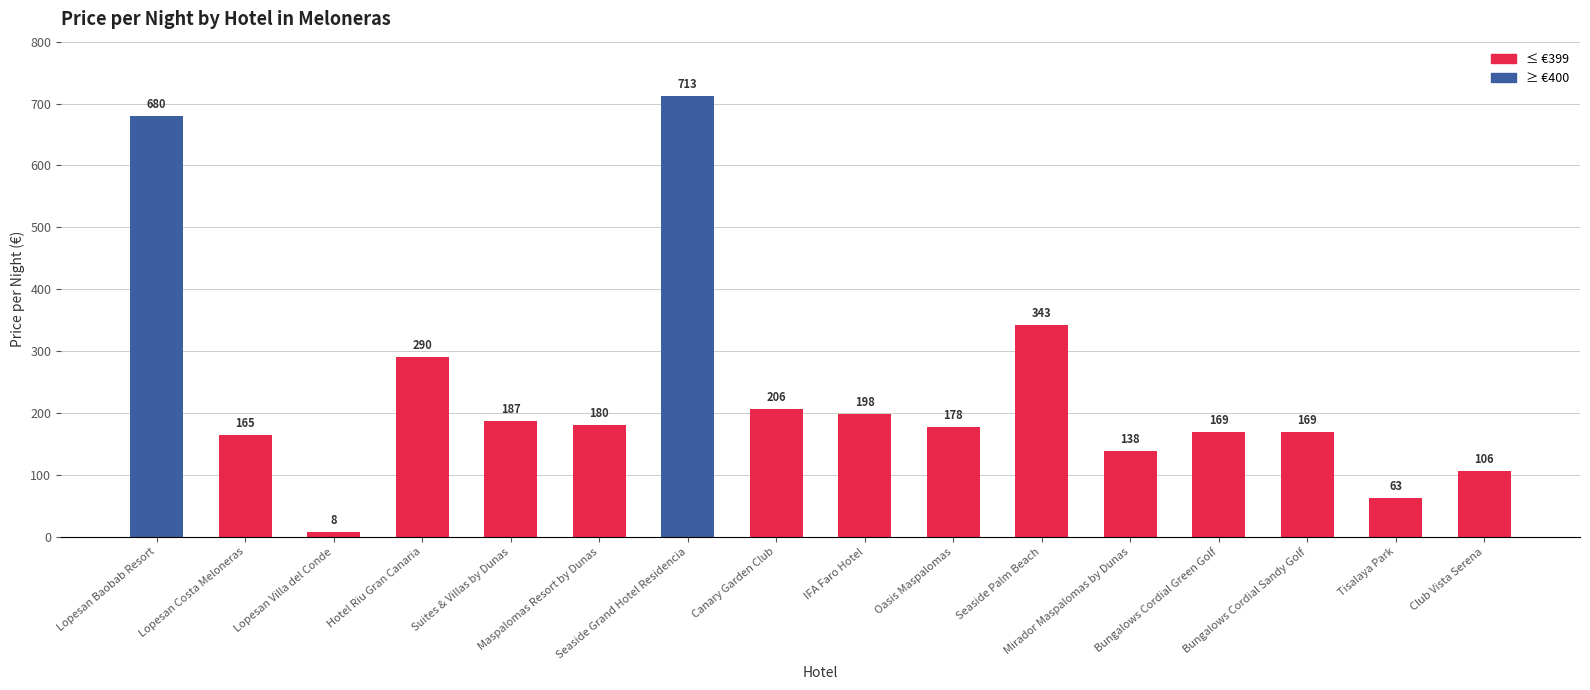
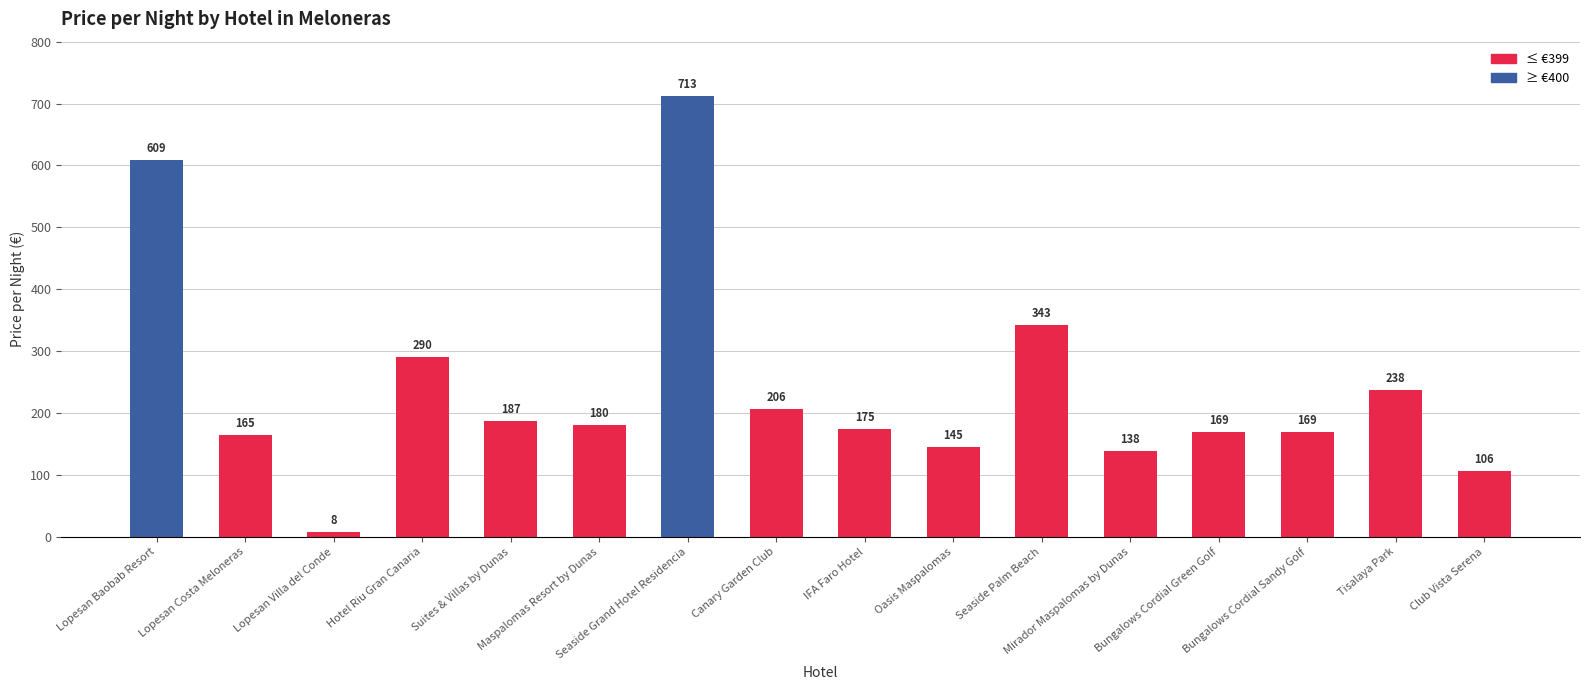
Lopesan Baobab Resort: 680 -> 609
IFA Faro Hotel: 198 -> 175
Oasis Maspalomas: 178 -> 145
Tisalaya Park: 63 -> 238
